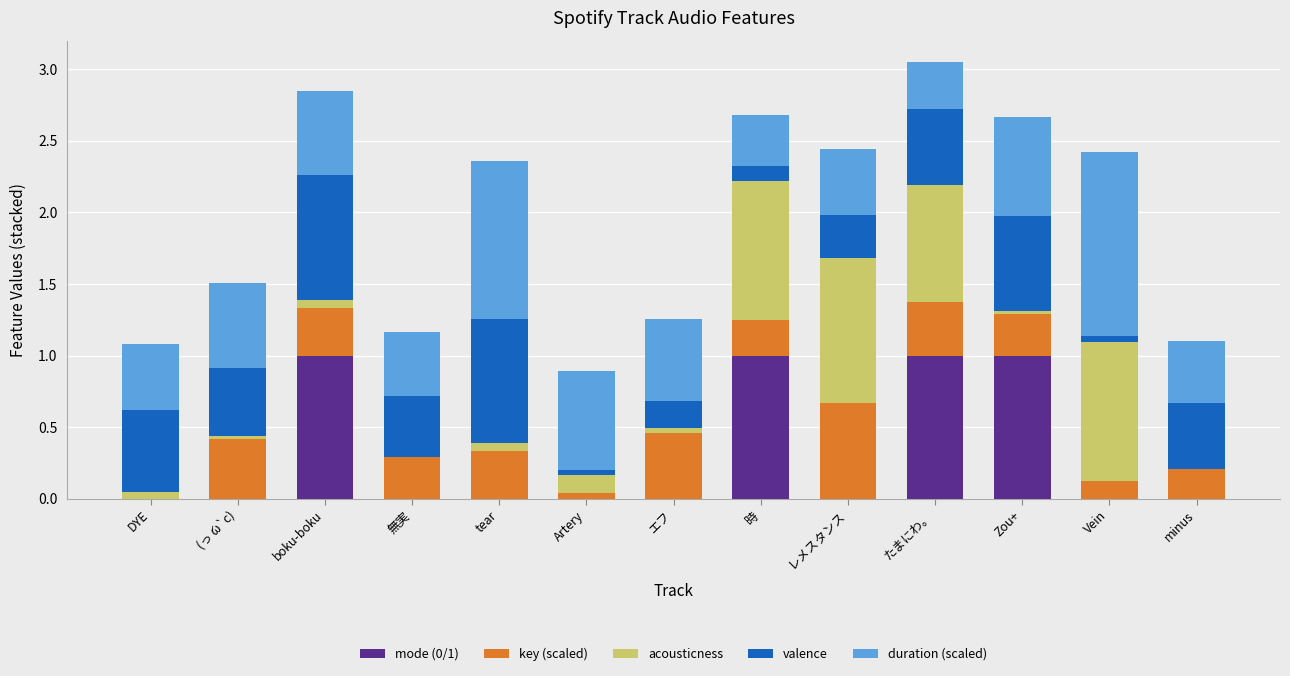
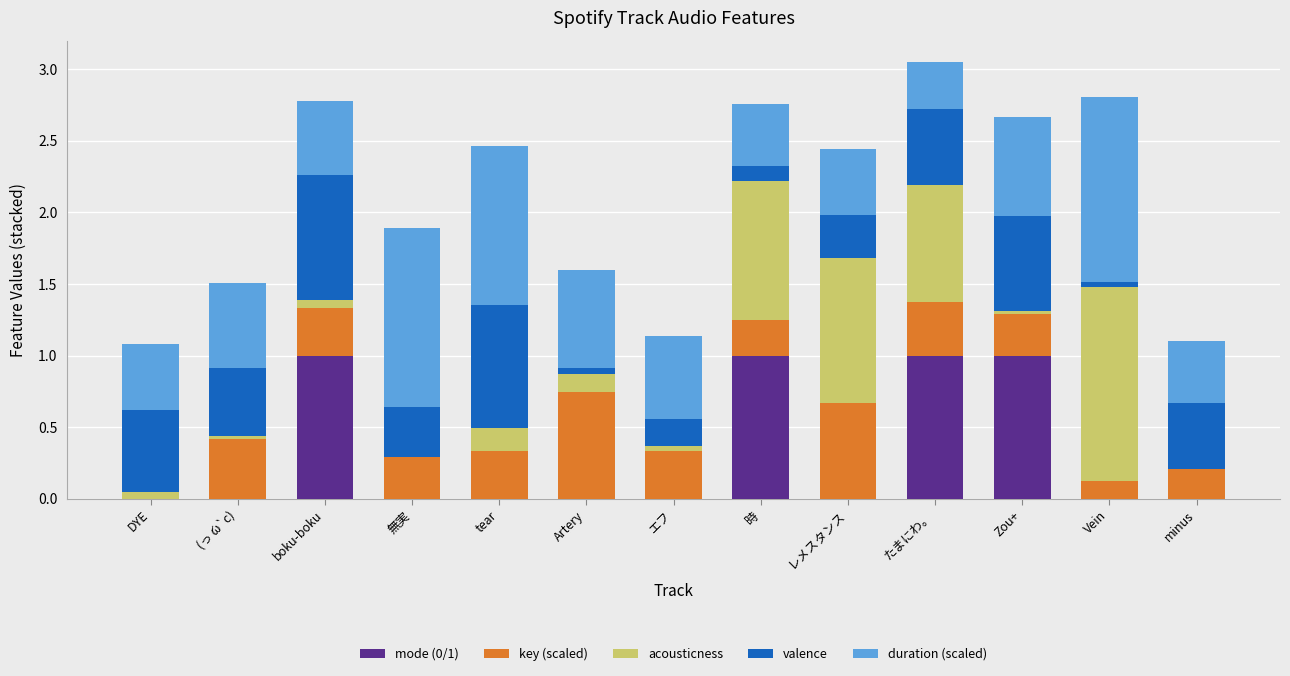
duration (scaled), boku-boku: 0.59 -> 0.52
valence, 無実: 0.42 -> 0.35
duration (scaled), 無実: 0.45 -> 1.25
acousticness, tear: 0.06 -> 0.16
key (scaled), Artery: 0.04 -> 0.75
key (scaled), エフ: 0.46 -> 0.33
duration (scaled), 時: 0.35 -> 0.43
acousticness, Vein: 0.97 -> 1.36
